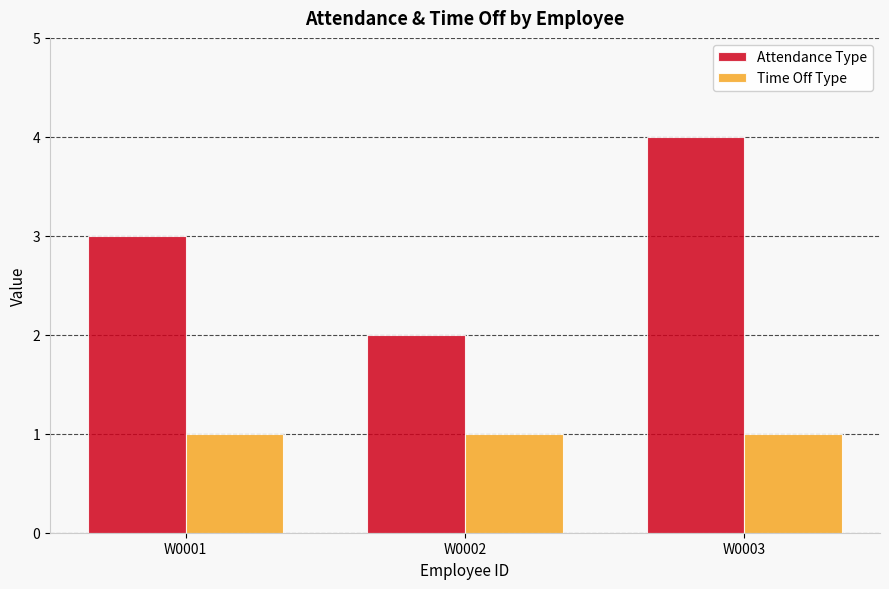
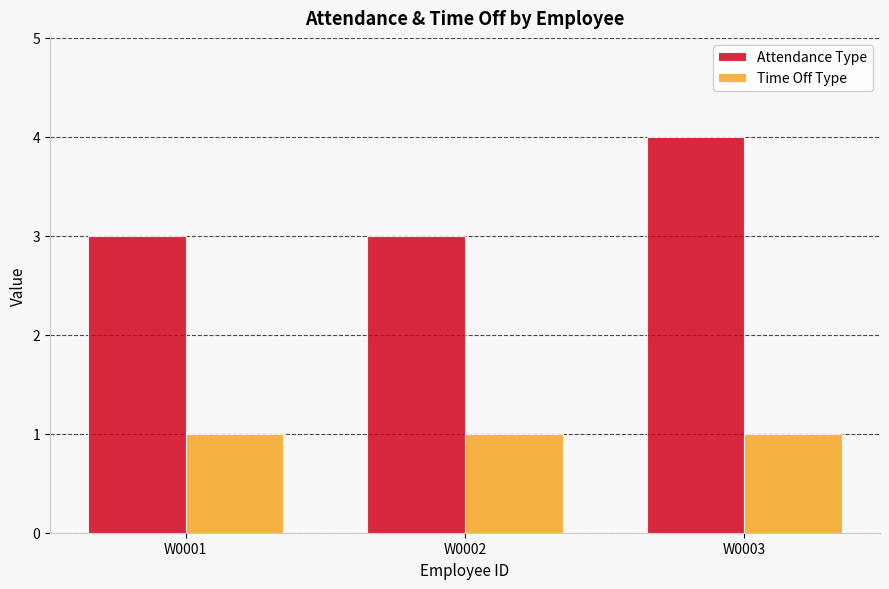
Attendance Type, W0002: 2 -> 3
